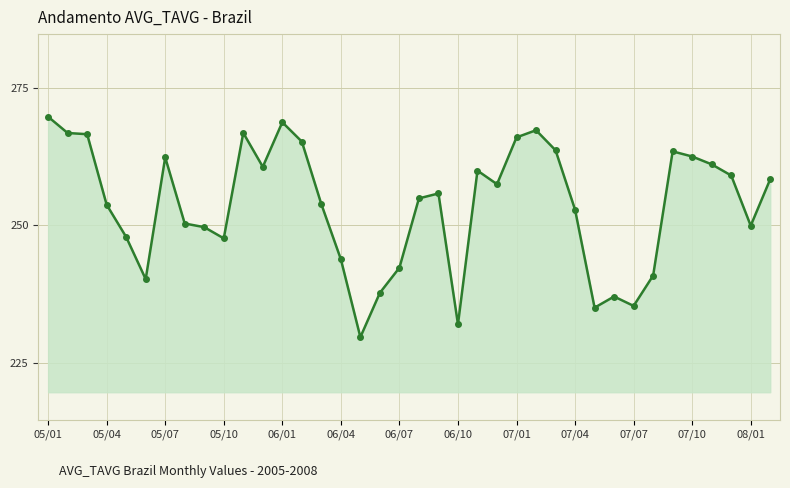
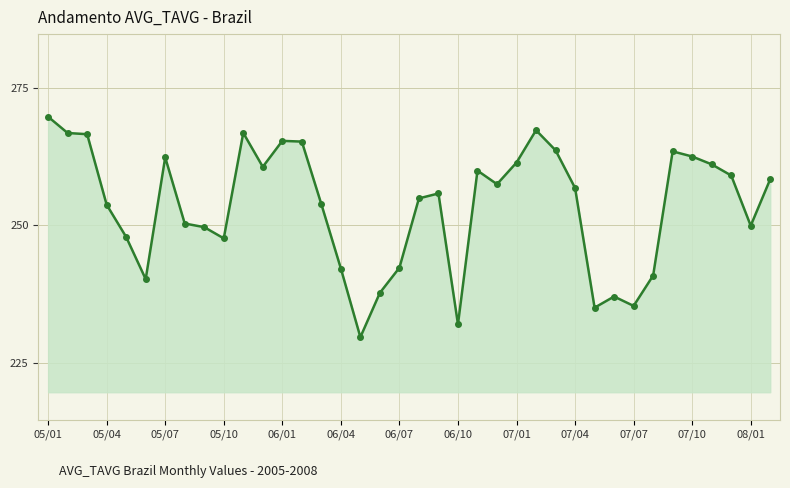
06/01: 269 -> 265
06/04: 244 -> 242
07/01: 266 -> 261
07/04: 253 -> 257
